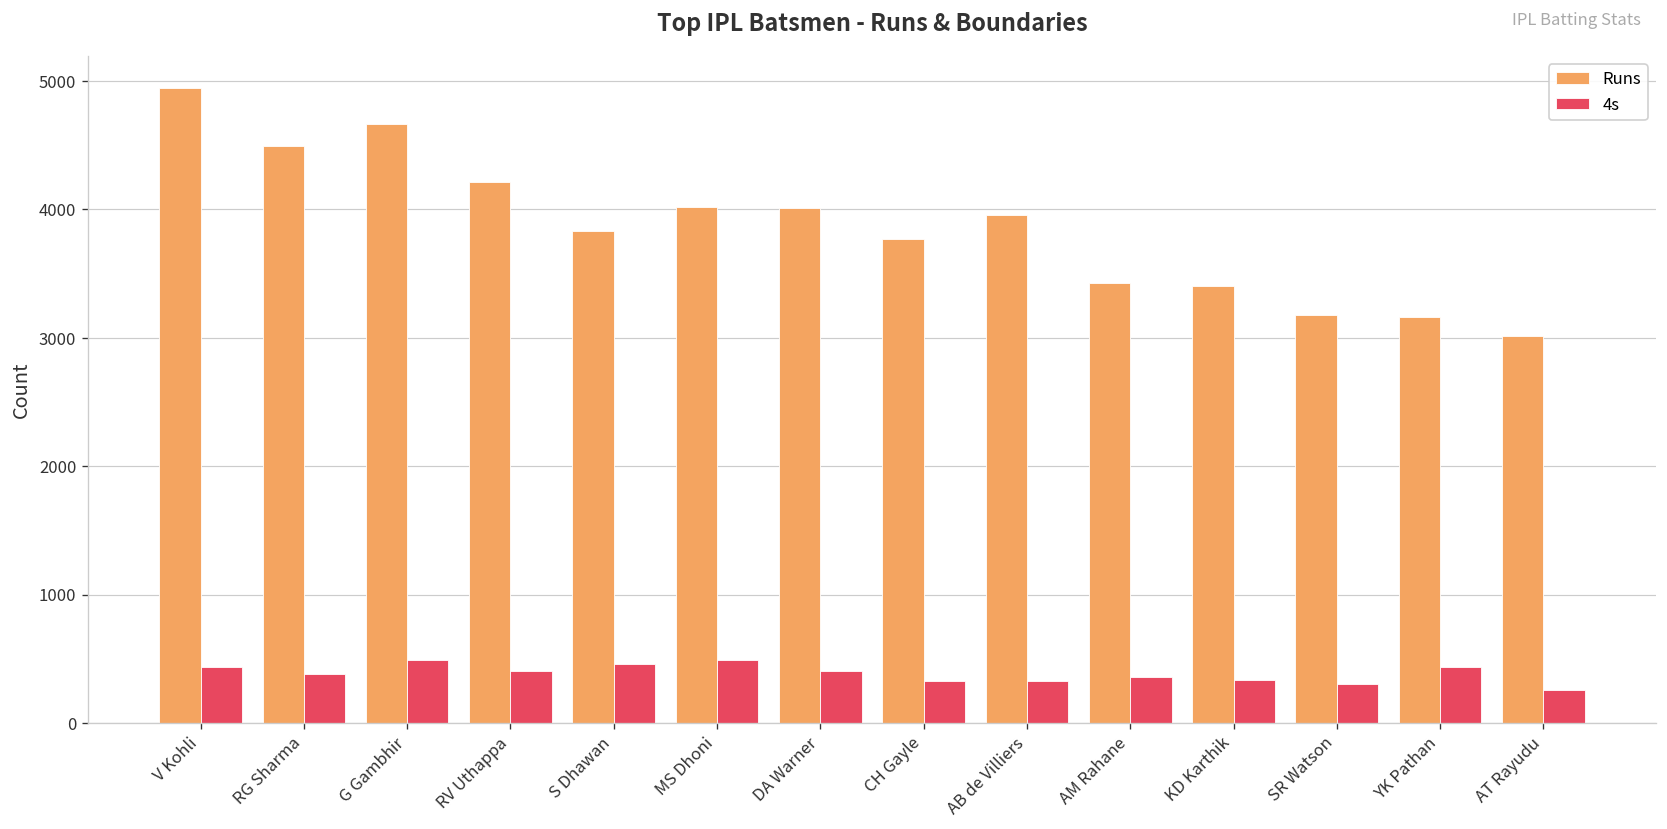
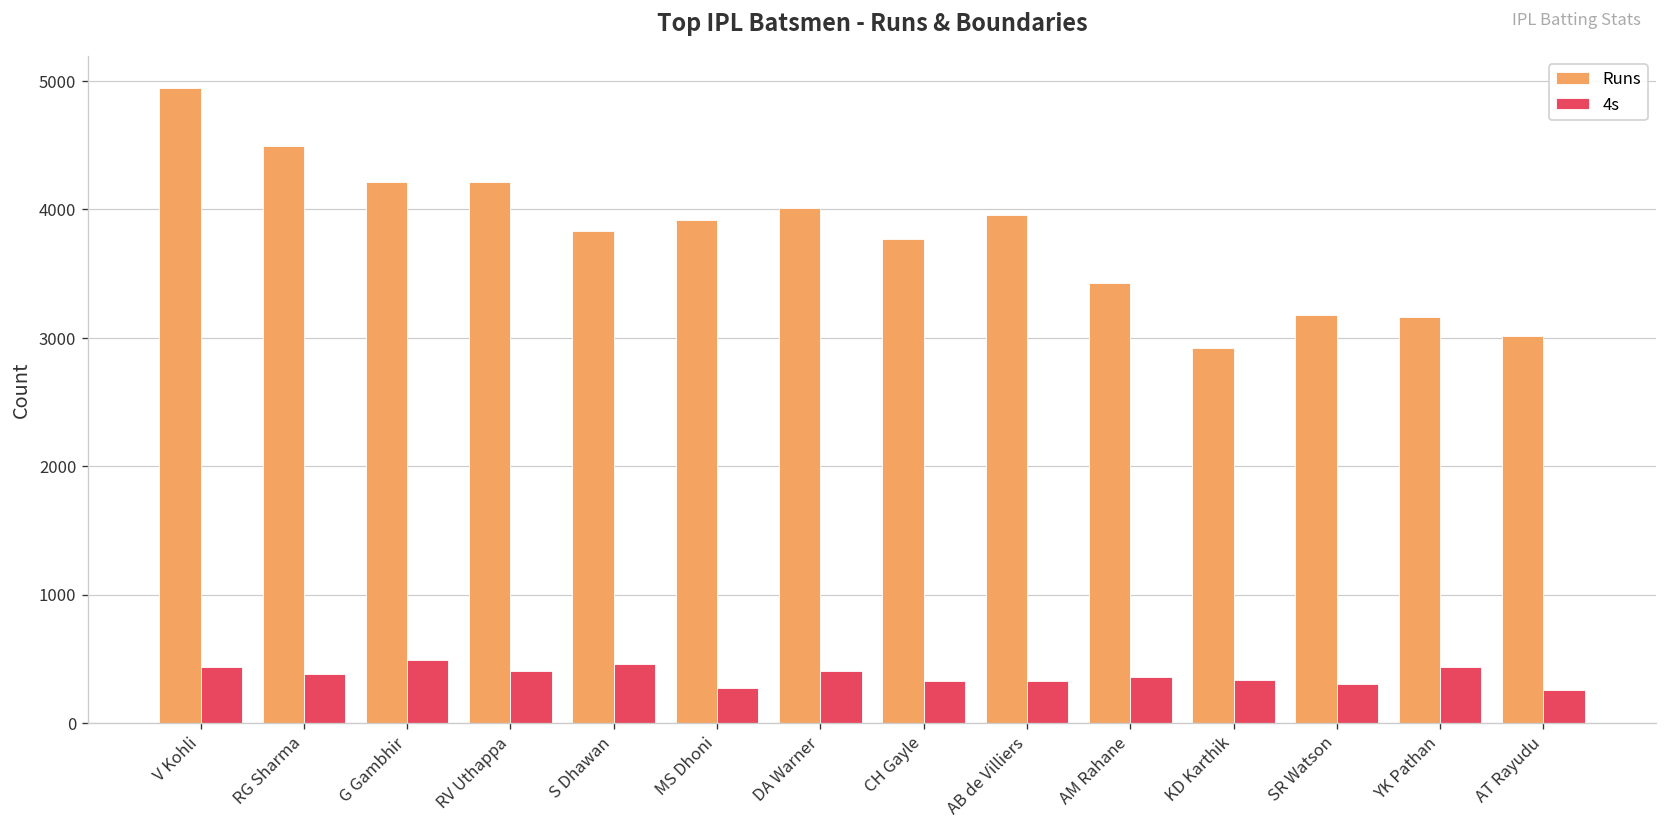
Runs, G Gambhir: 4670 -> 4220
Runs, MS Dhoni: 4020 -> 3920
4s, MS Dhoni: 490 -> 280
Runs, KD Karthik: 3400 -> 2920
